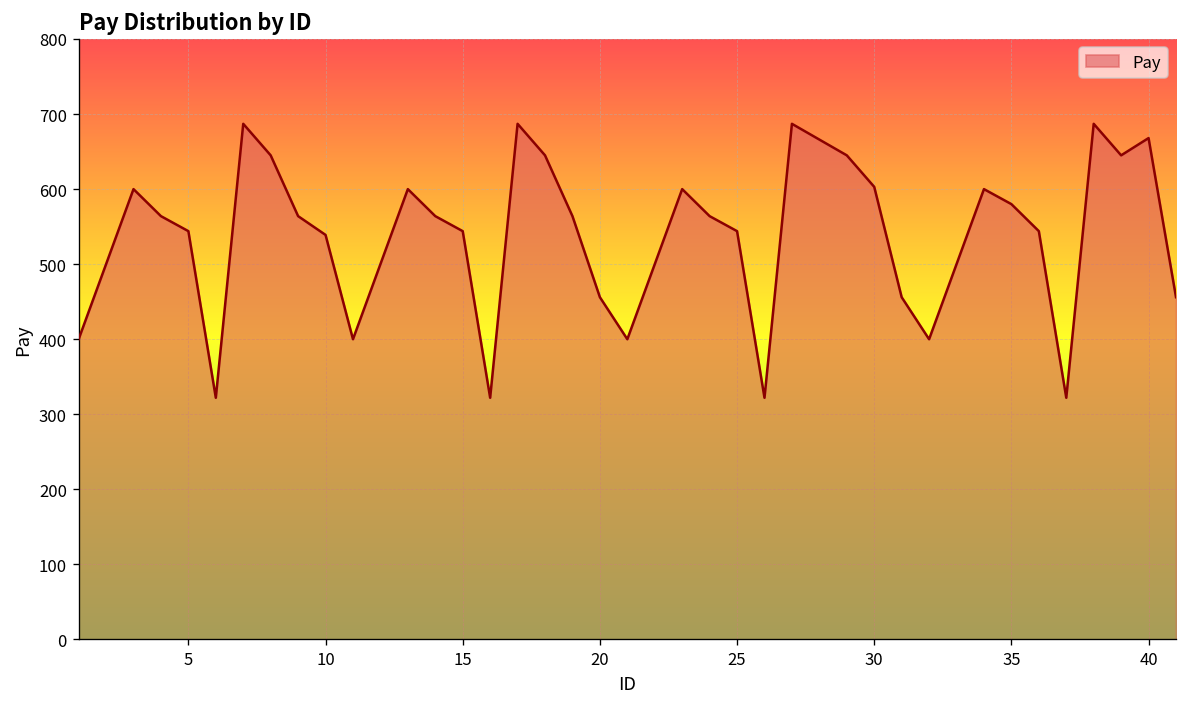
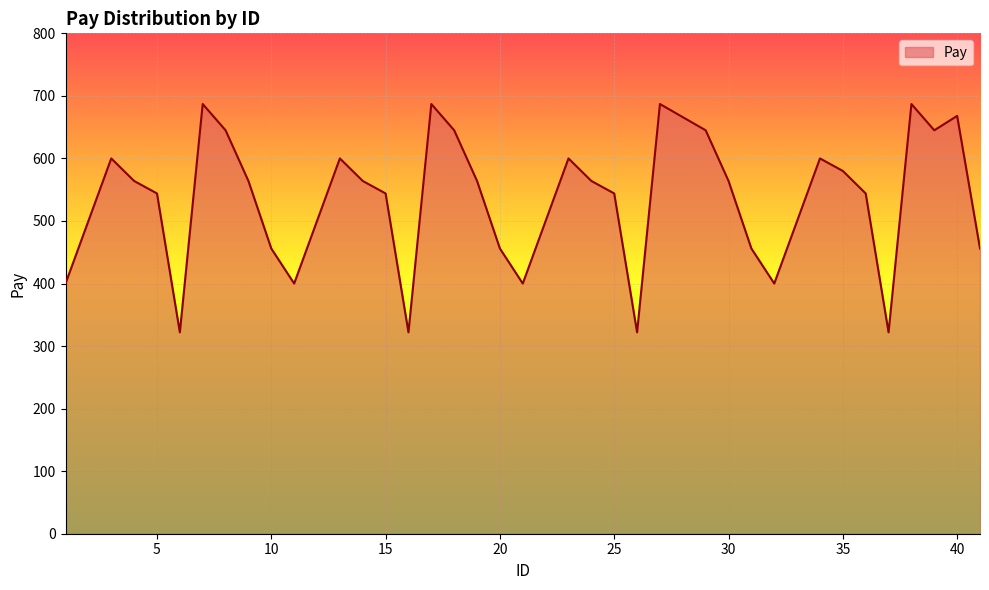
10: 540 -> 460
30: 600 -> 560
